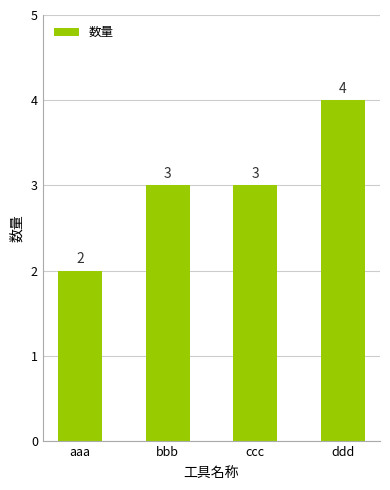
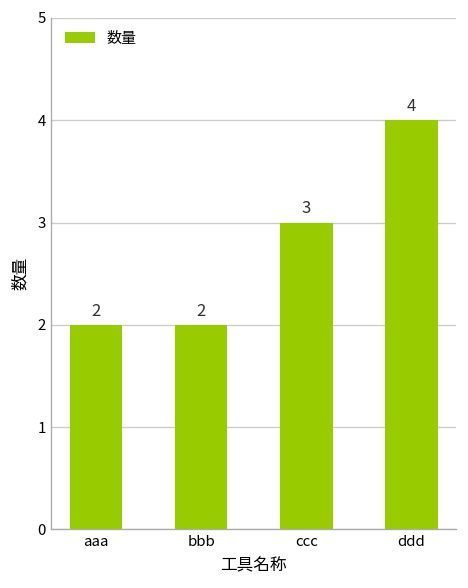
bbb: 3 -> 2
